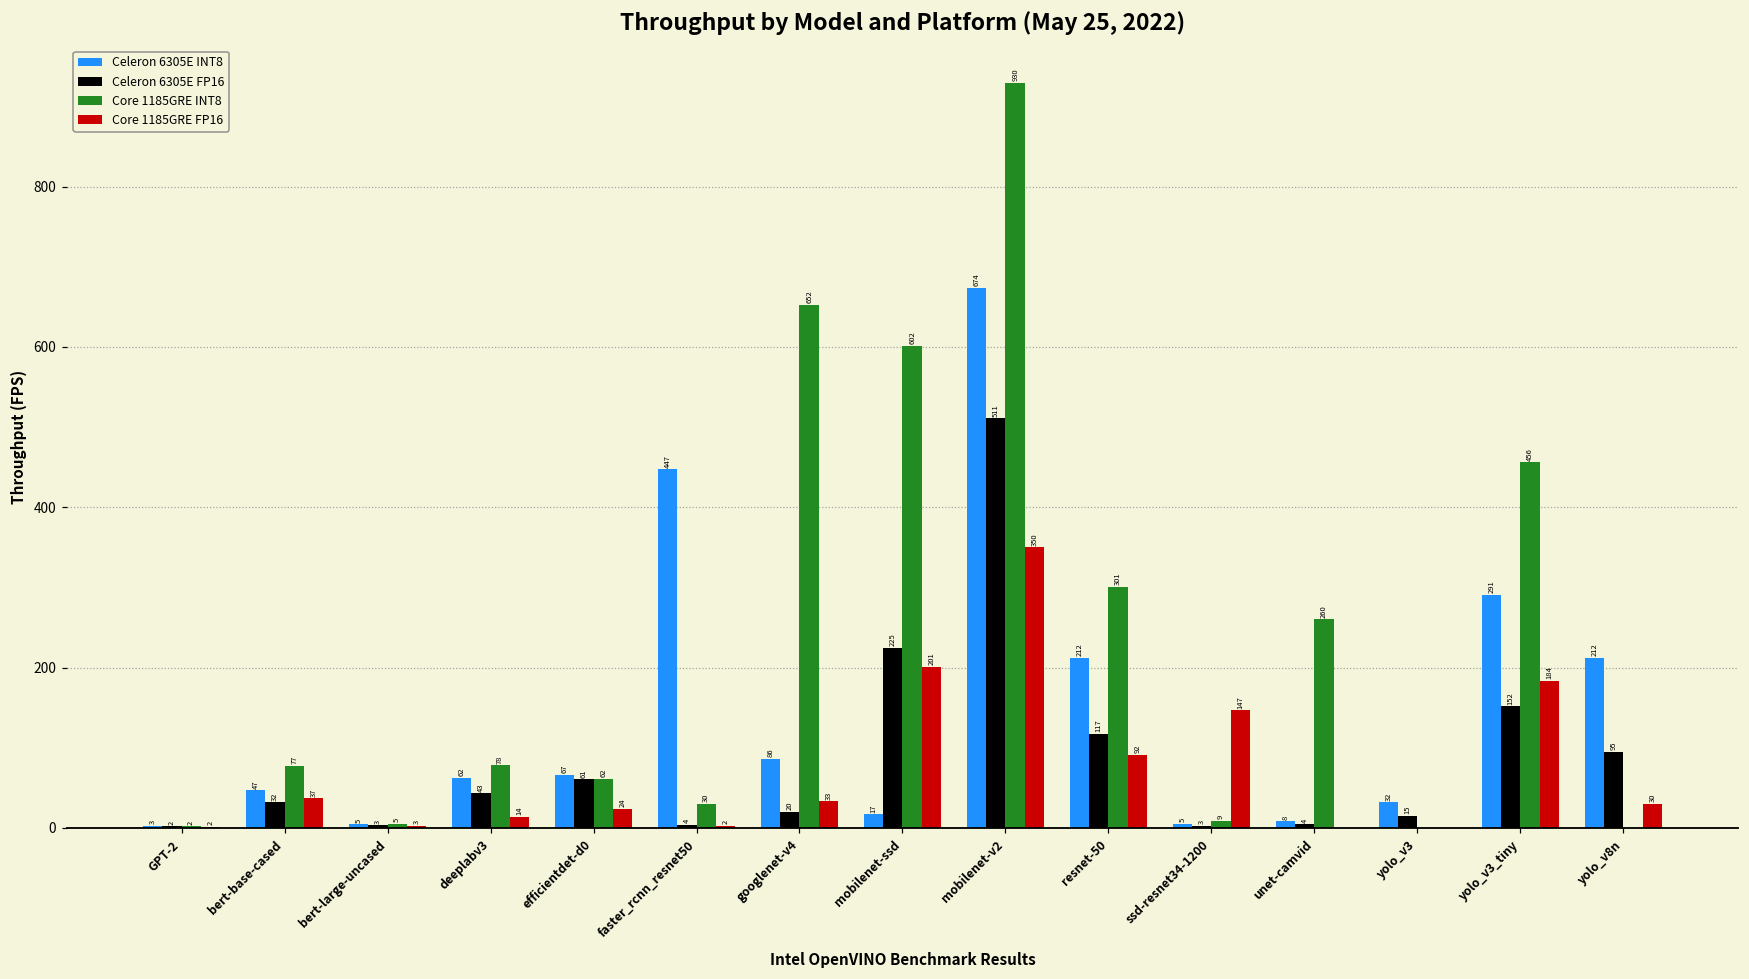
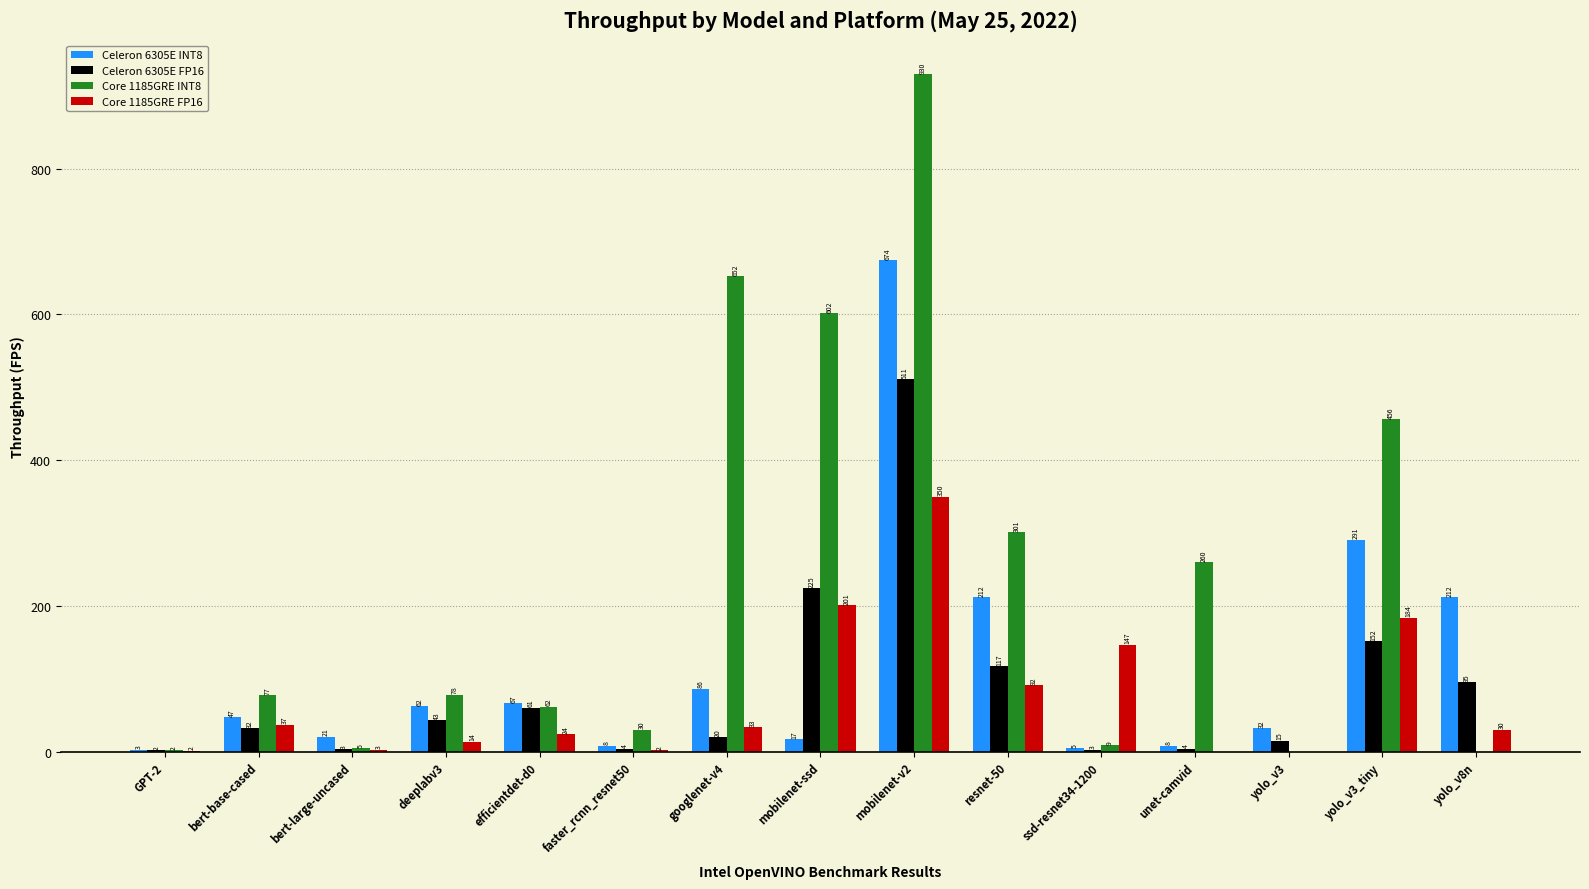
Celeron 6305E INT8, bert-large-uncased: 5 -> 21
Celeron 6305E INT8, faster_rcnn_resnet50: 447 -> 8
